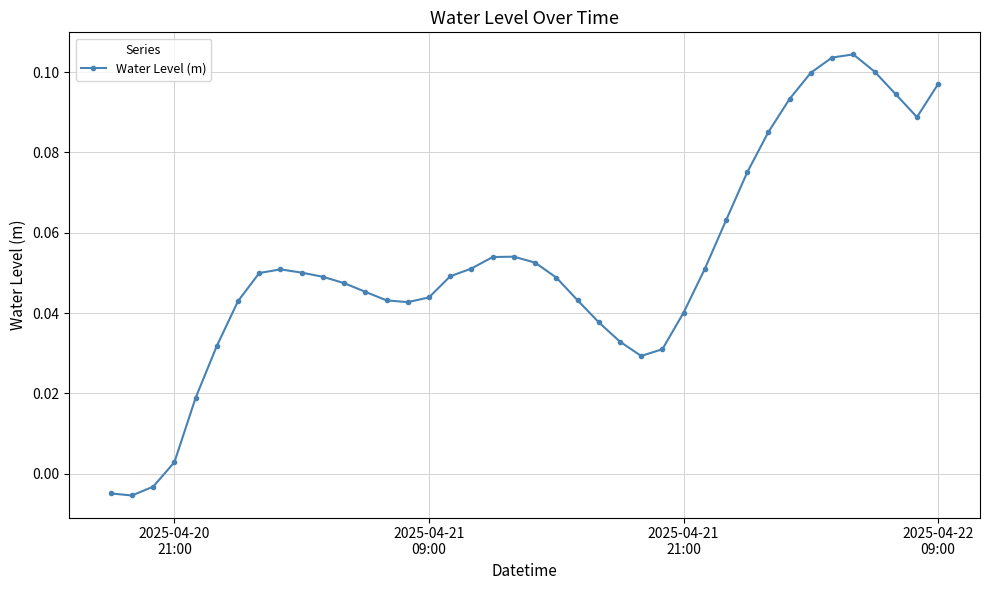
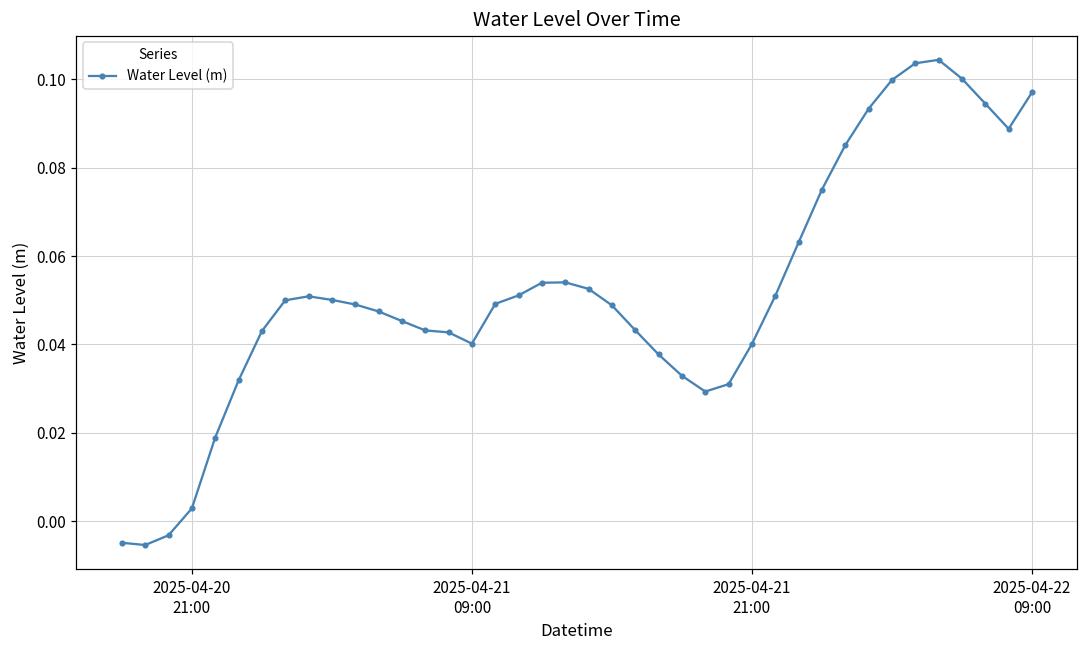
2025-04-21 09:00: 0.044 -> 0.040
